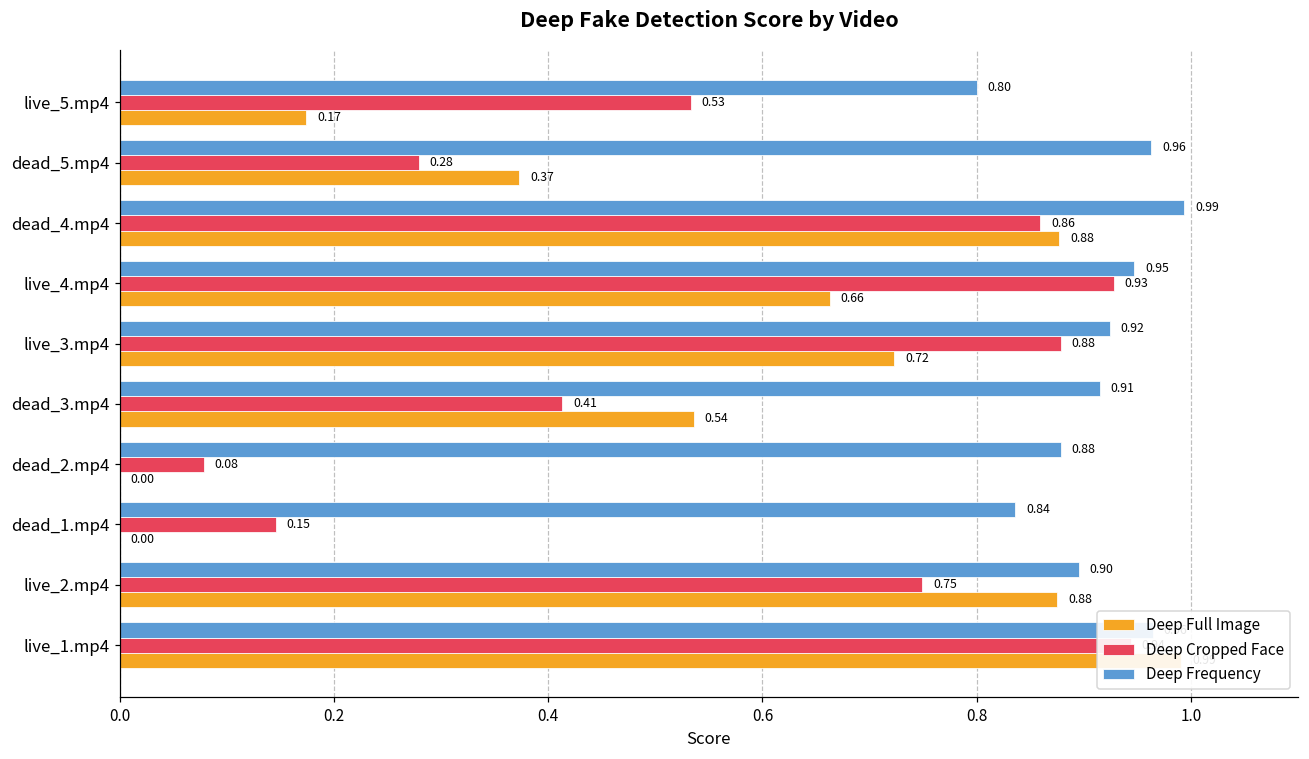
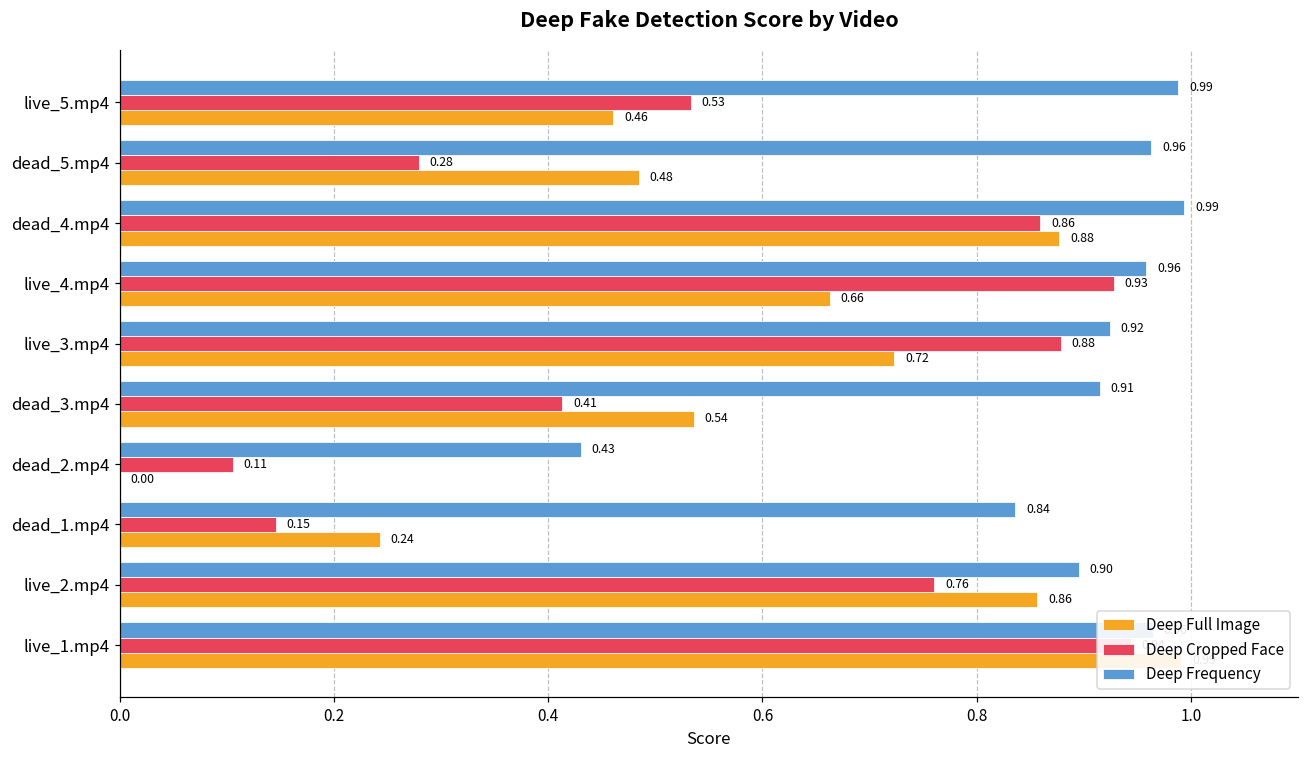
Deep Frequency, live_5.mp4: 0.80 -> 0.99
Deep Full Image, live_5.mp4: 0.17 -> 0.46
Deep Full Image, dead_5.mp4: 0.37 -> 0.48
Deep Frequency, live_4.mp4: 0.95 -> 0.96
Deep Frequency, dead_2.mp4: 0.88 -> 0.43
Deep Cropped Face, dead_2.mp4: 0.08 -> 0.11
Deep Full Image, dead_1.mp4: 0.00 -> 0.24
Deep Cropped Face, live_2.mp4: 0.75 -> 0.76
Deep Full Image, live_2.mp4: 0.88 -> 0.86
